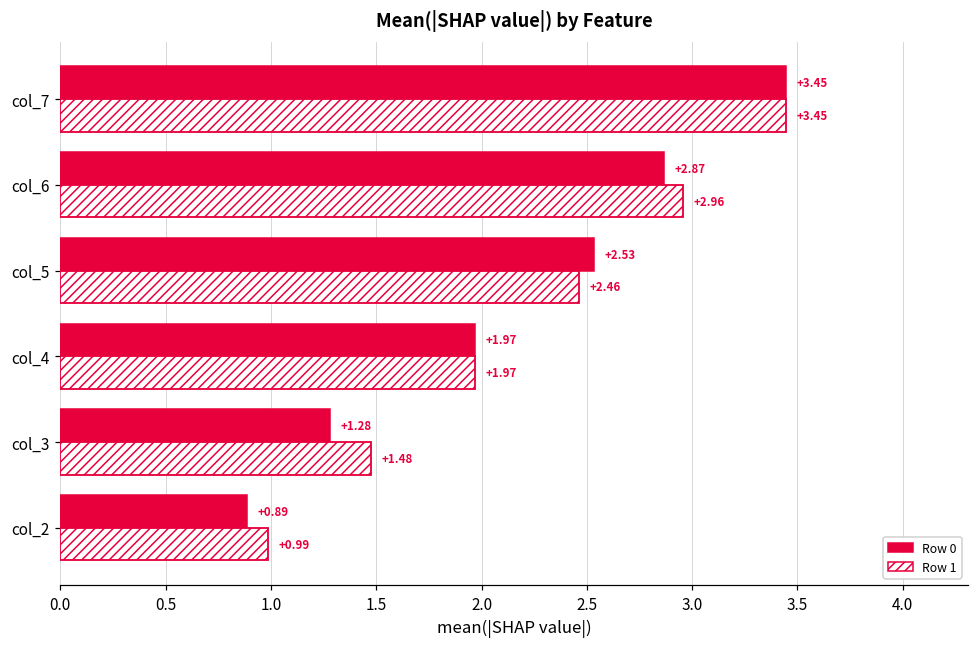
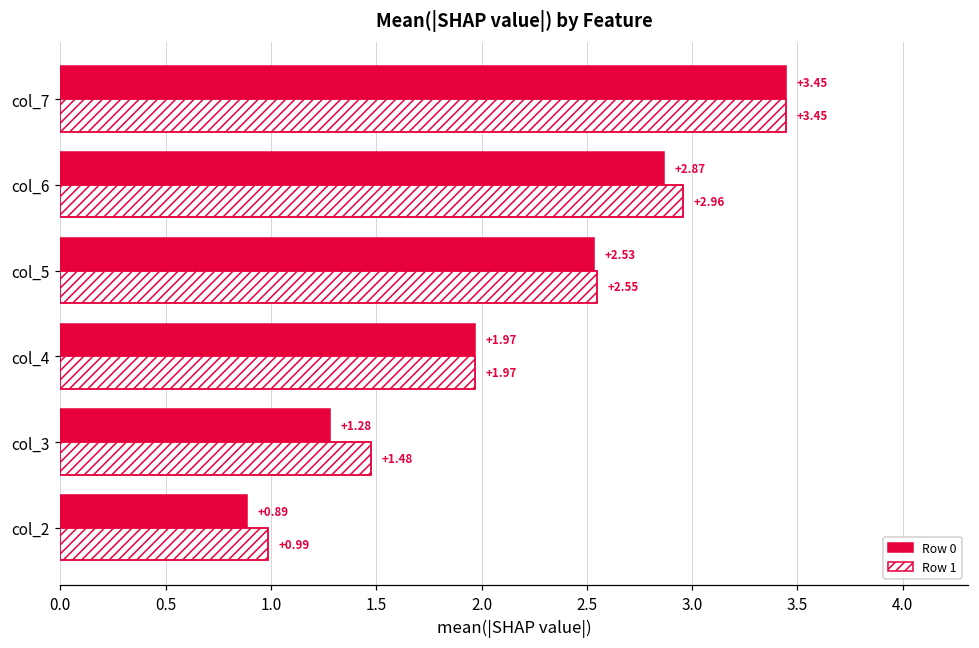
Row 1, col_5: +2.46 -> +2.55
